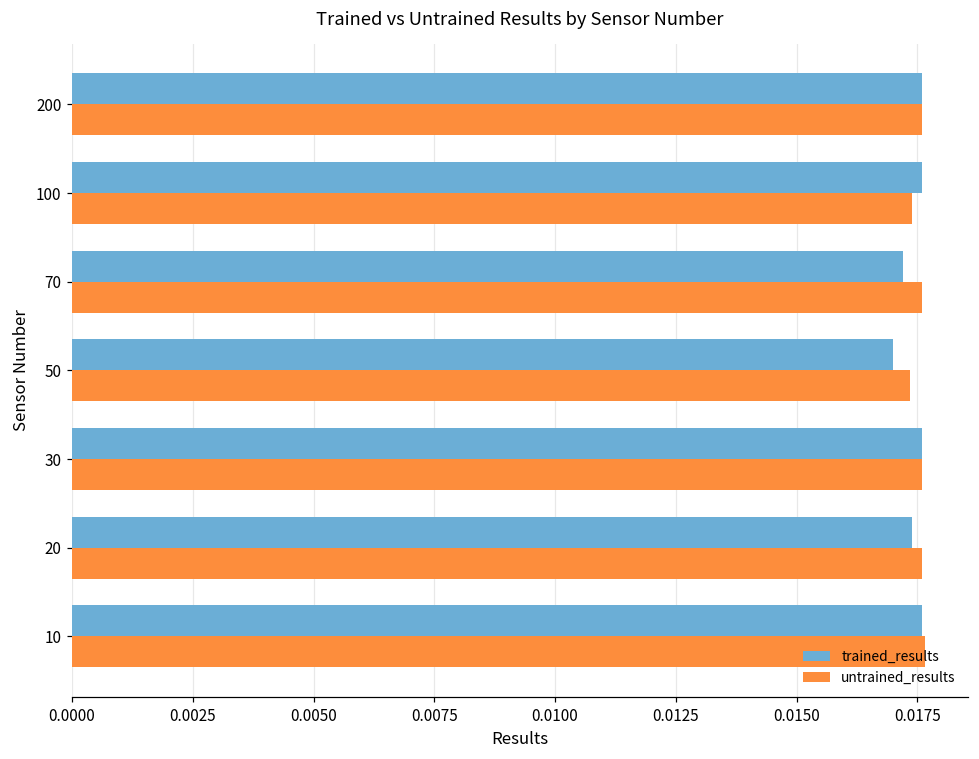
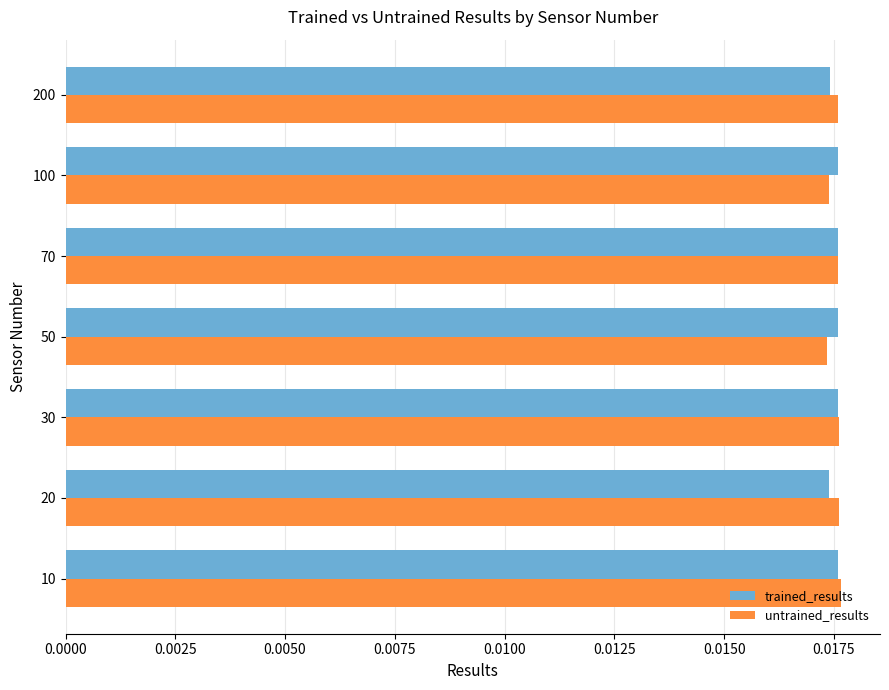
trained_results, 200: 0.0176 -> 0.0174
trained_results, 70: 0.0172 -> 0.0176
trained_results, 50: 0.0170 -> 0.0176
